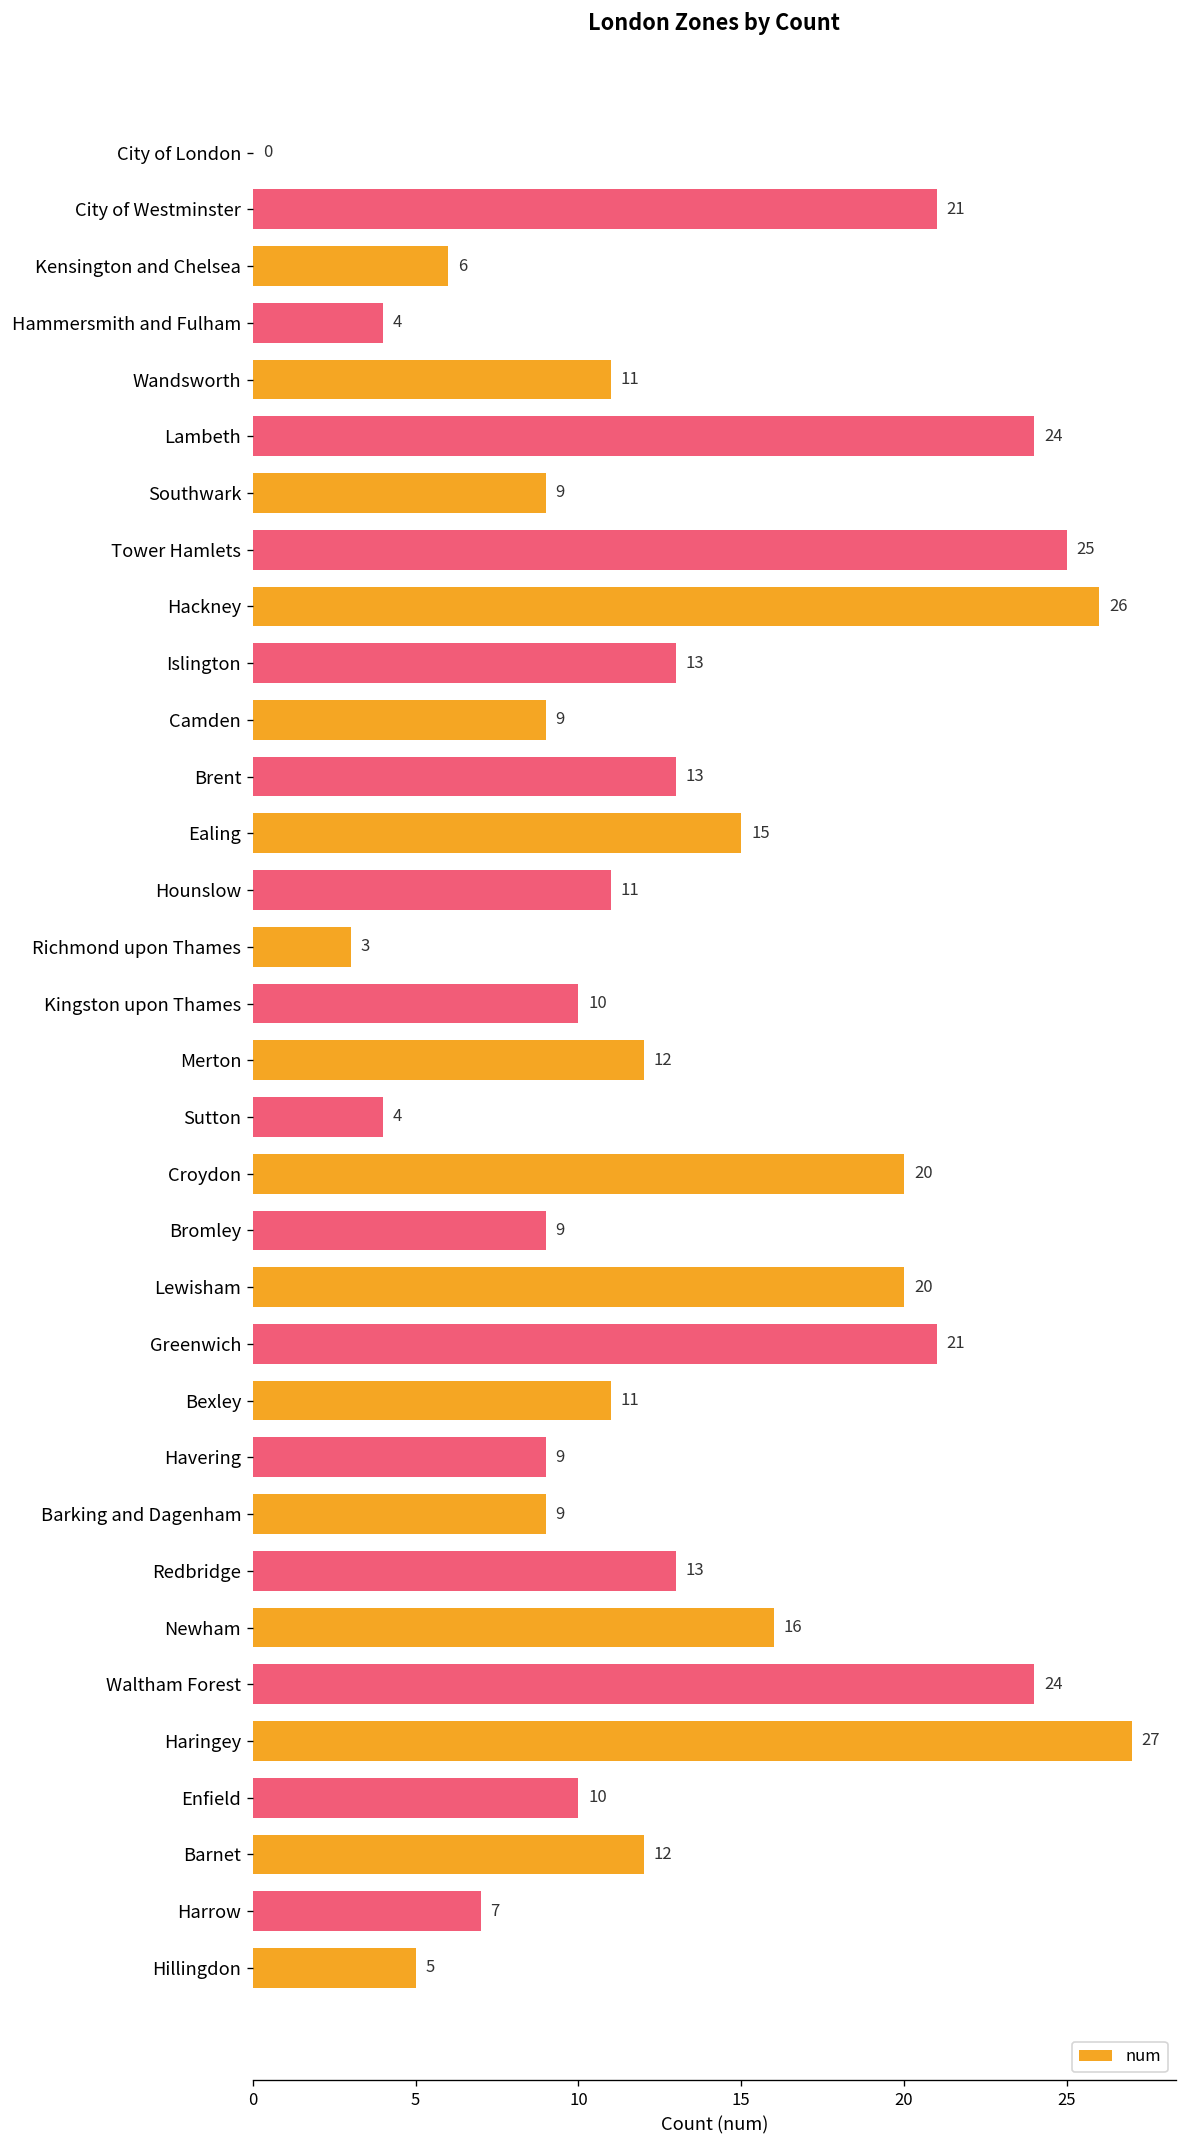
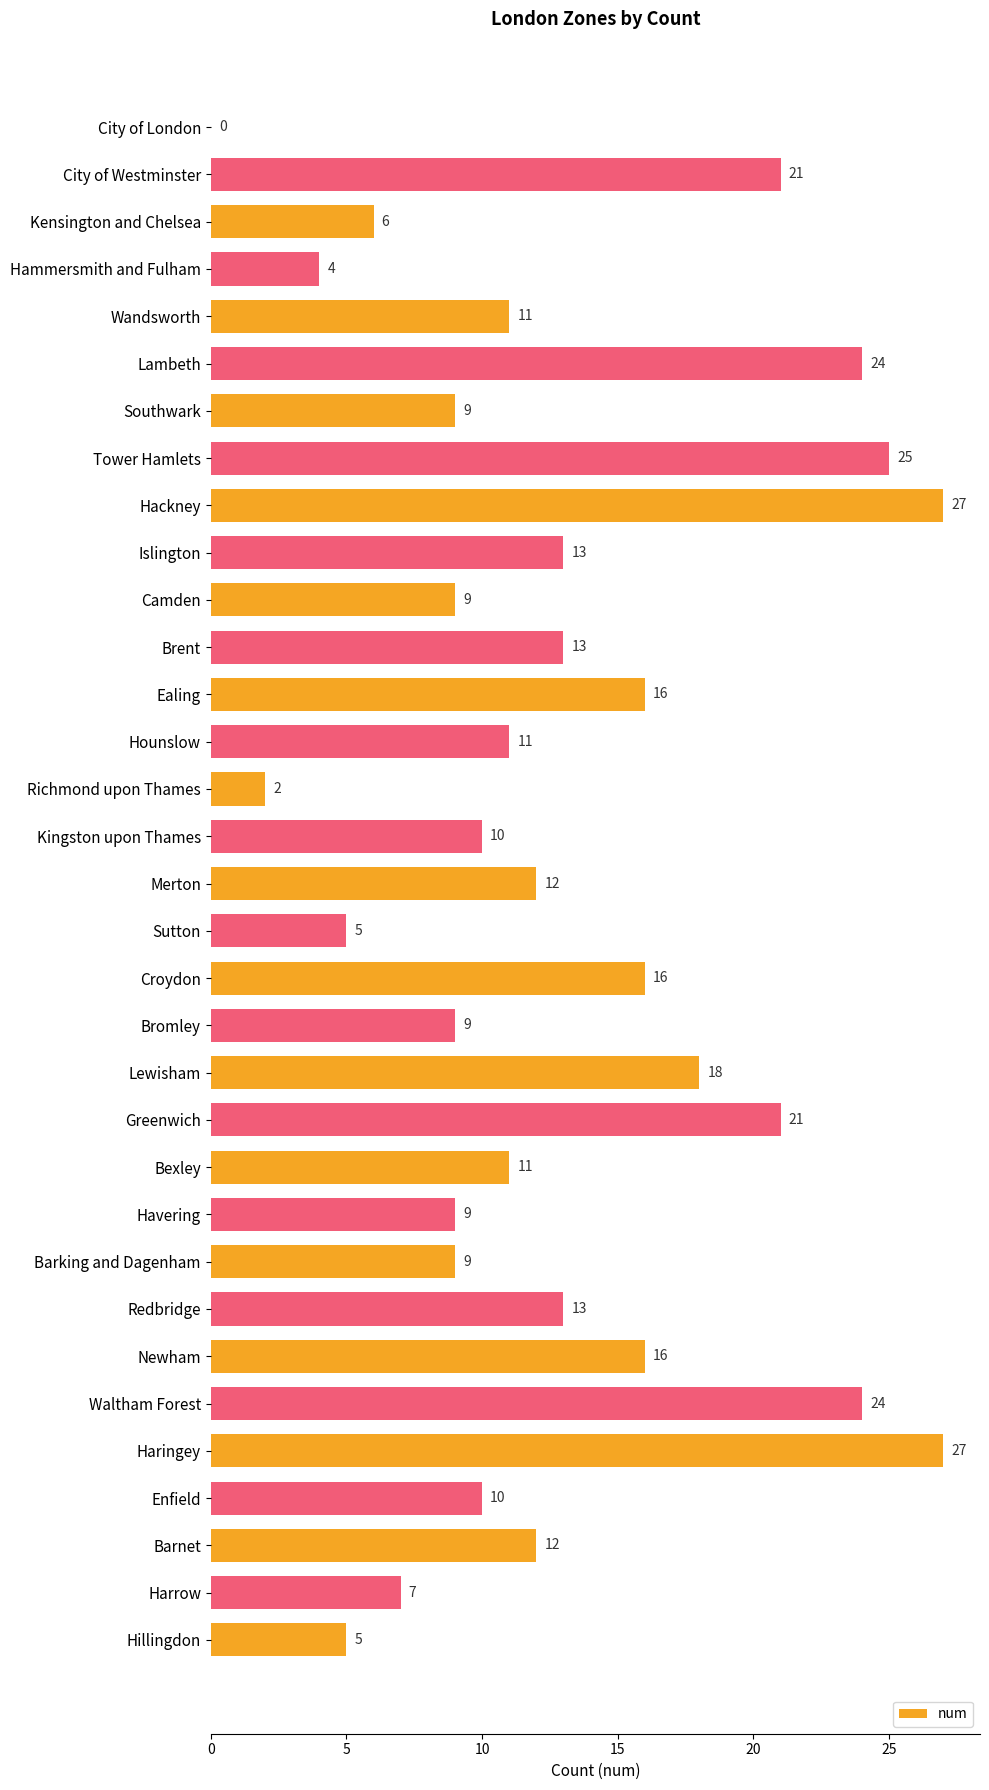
Hackney: 26 -> 27
Ealing: 15 -> 16
Richmond upon Thames: 3 -> 2
Sutton: 4 -> 5
Croydon: 20 -> 16
Lewisham: 20 -> 18
